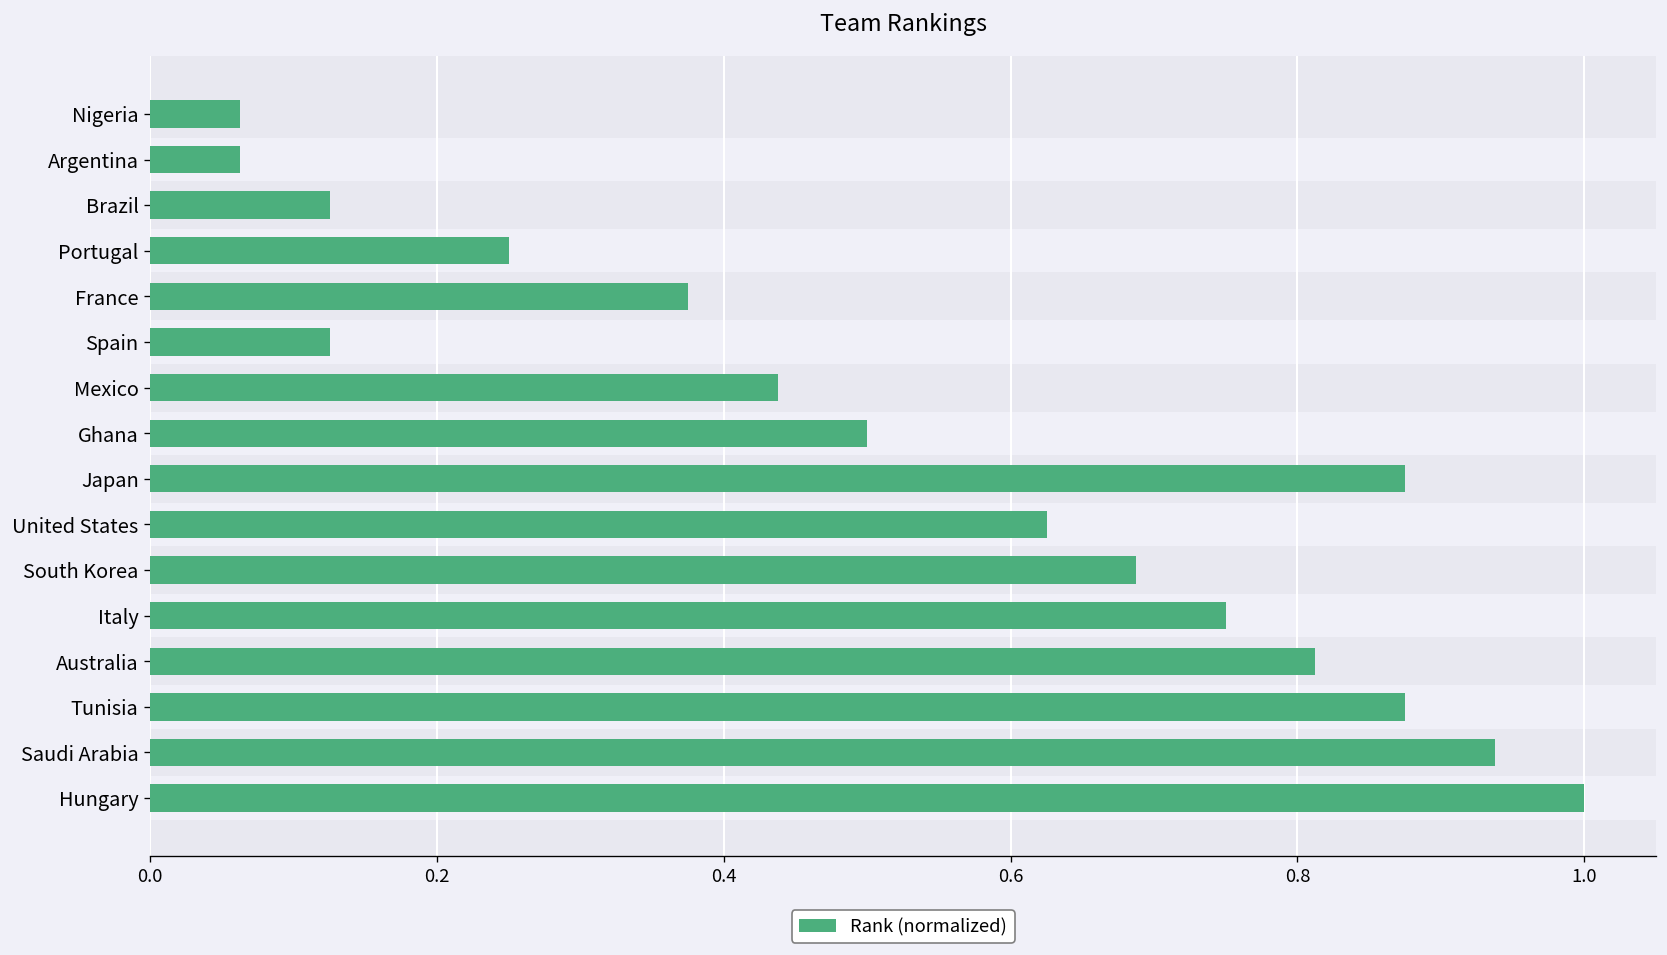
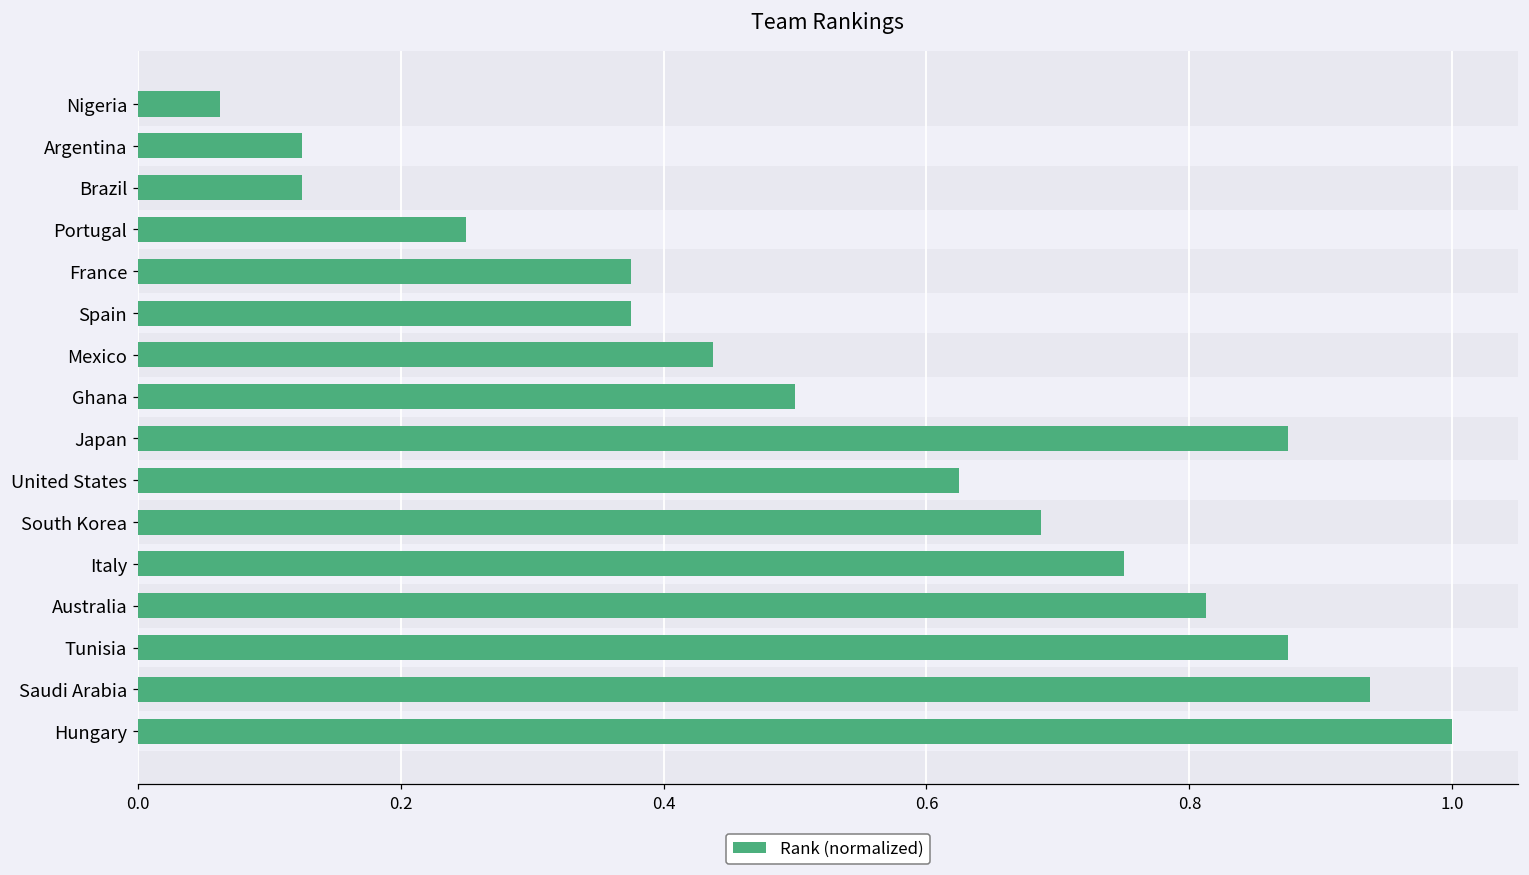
Rank (normalized), Argentina: 0.063 -> 0.125
Rank (normalized), Spain: 0.125 -> 0.375
